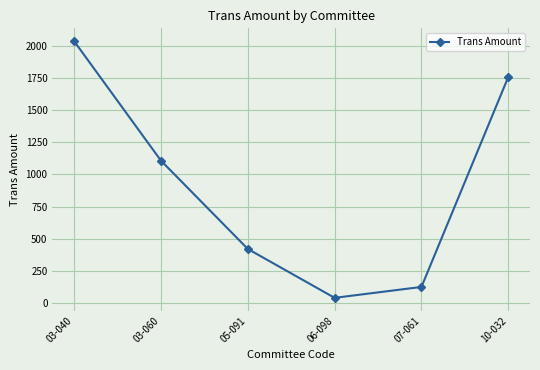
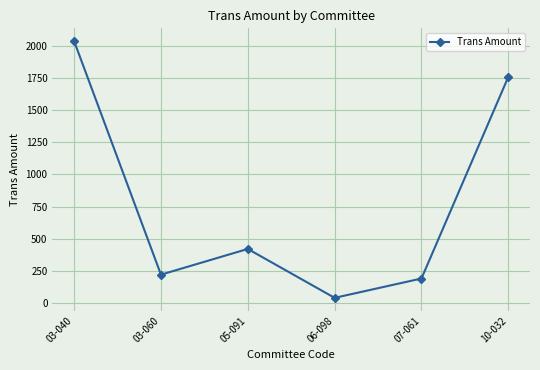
03-060: 1110 -> 220
07-061: 130 -> 190
